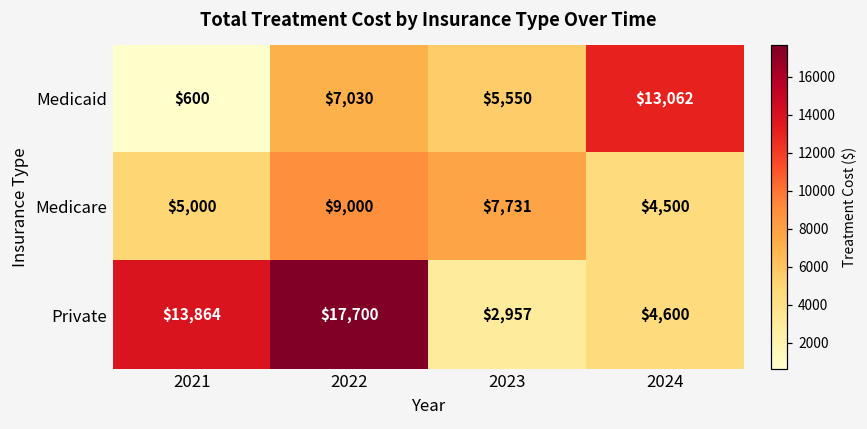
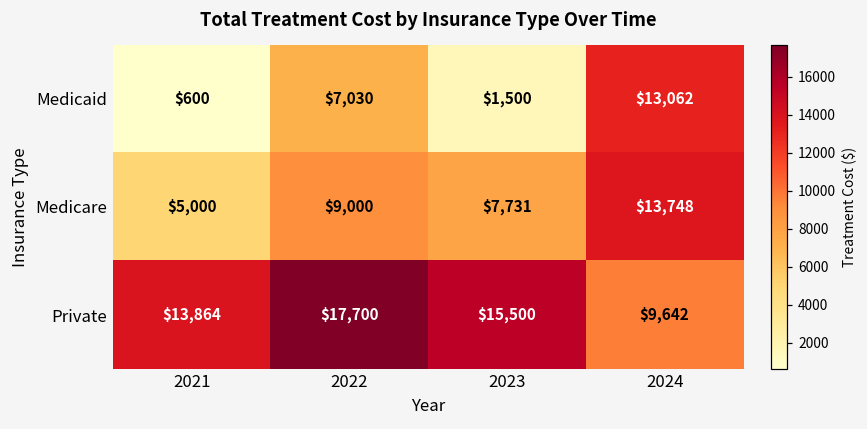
Medicaid, 2023: $5,550 -> $1,500
Medicare, 2024: $4,500 -> $13,748
Private, 2023: $2,957 -> $15,500
Private, 2024: $4,600 -> $9,642
